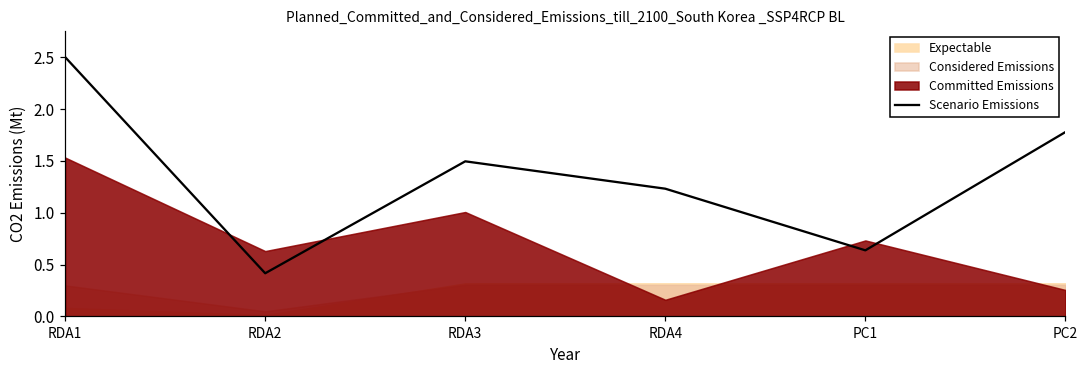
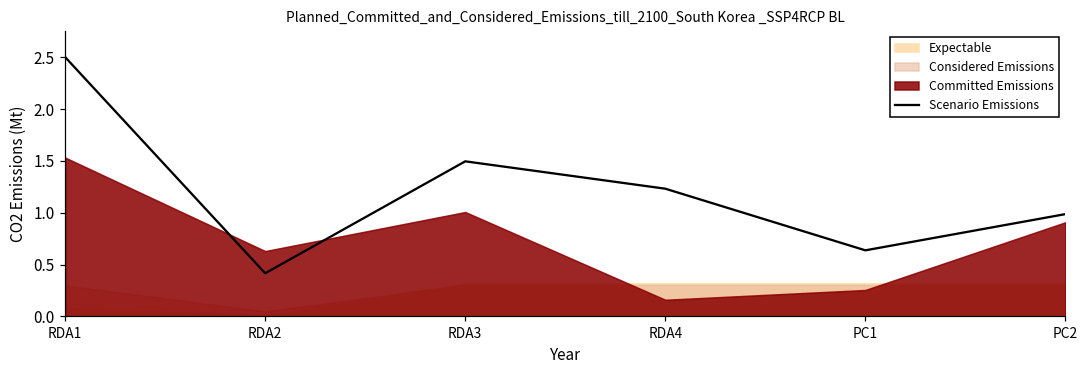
Committed Emissions, PC1: 0.7 -> 0.3
Scenario Emissions, PC2: 1.8 -> 1.0
Committed Emissions, PC2: 0.3 -> 0.9
